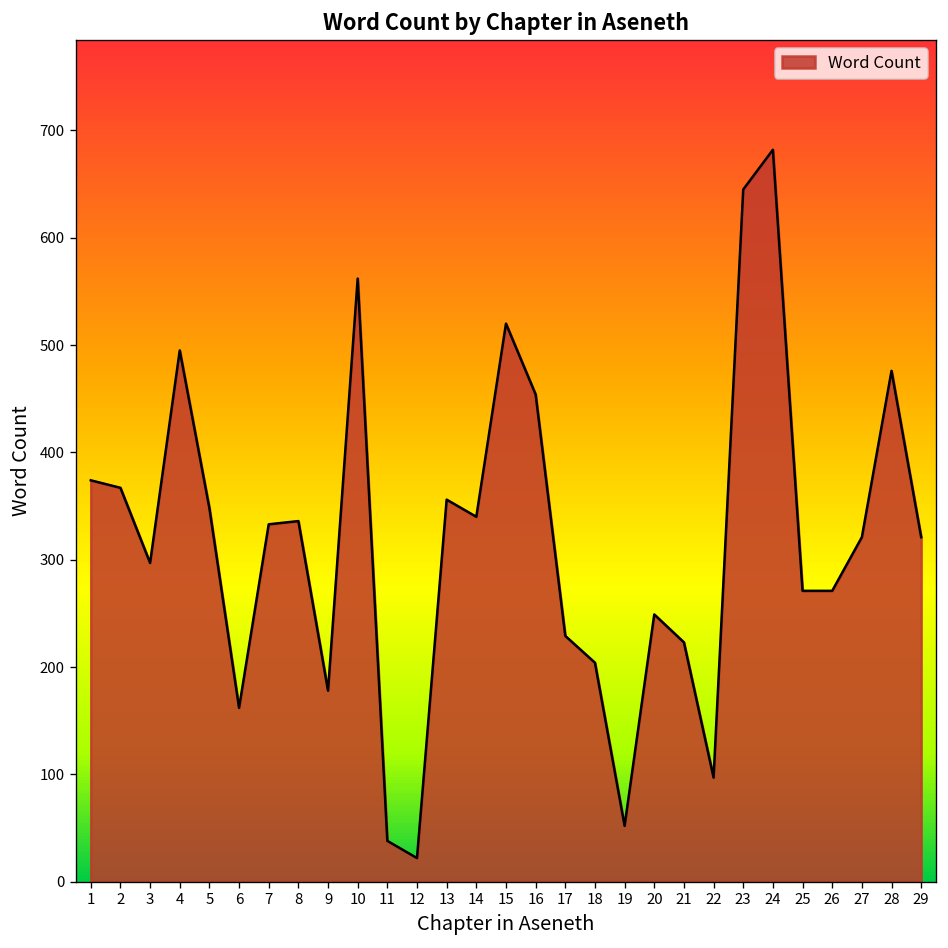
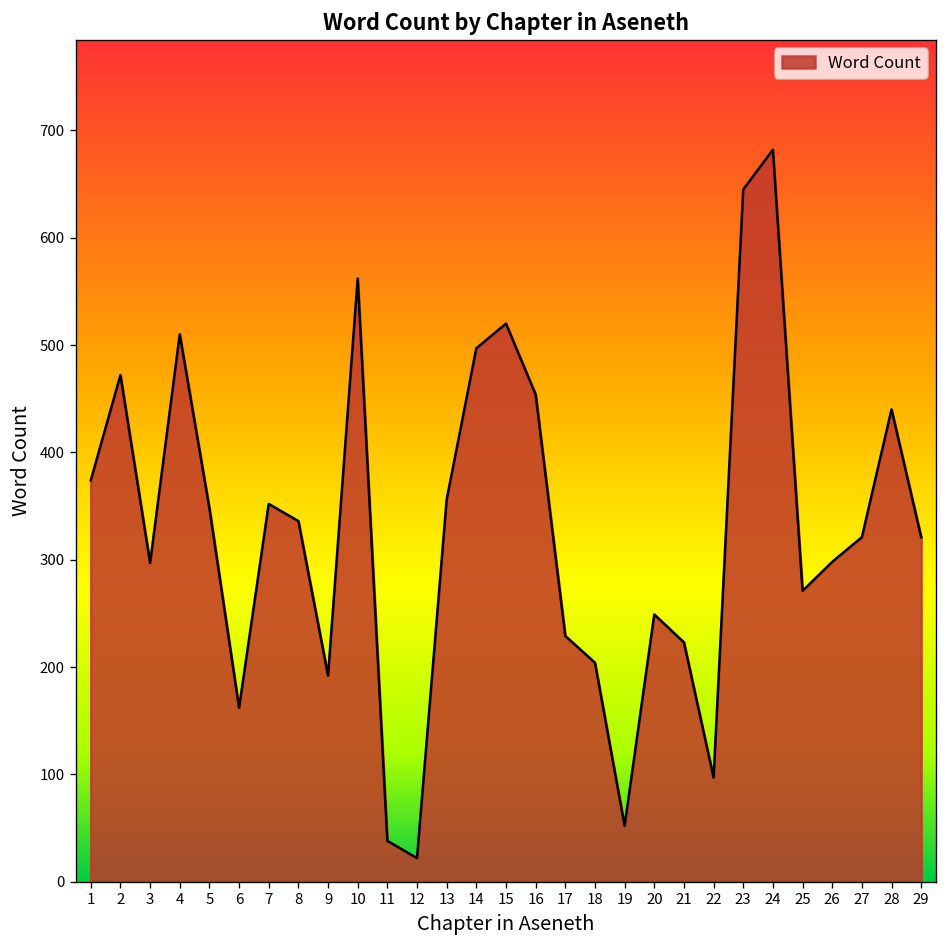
2: 370 -> 470
4: 500 -> 510
7: 330 -> 350
9: 180 -> 190
14: 340 -> 500
26: 270 -> 300
28: 480 -> 440
